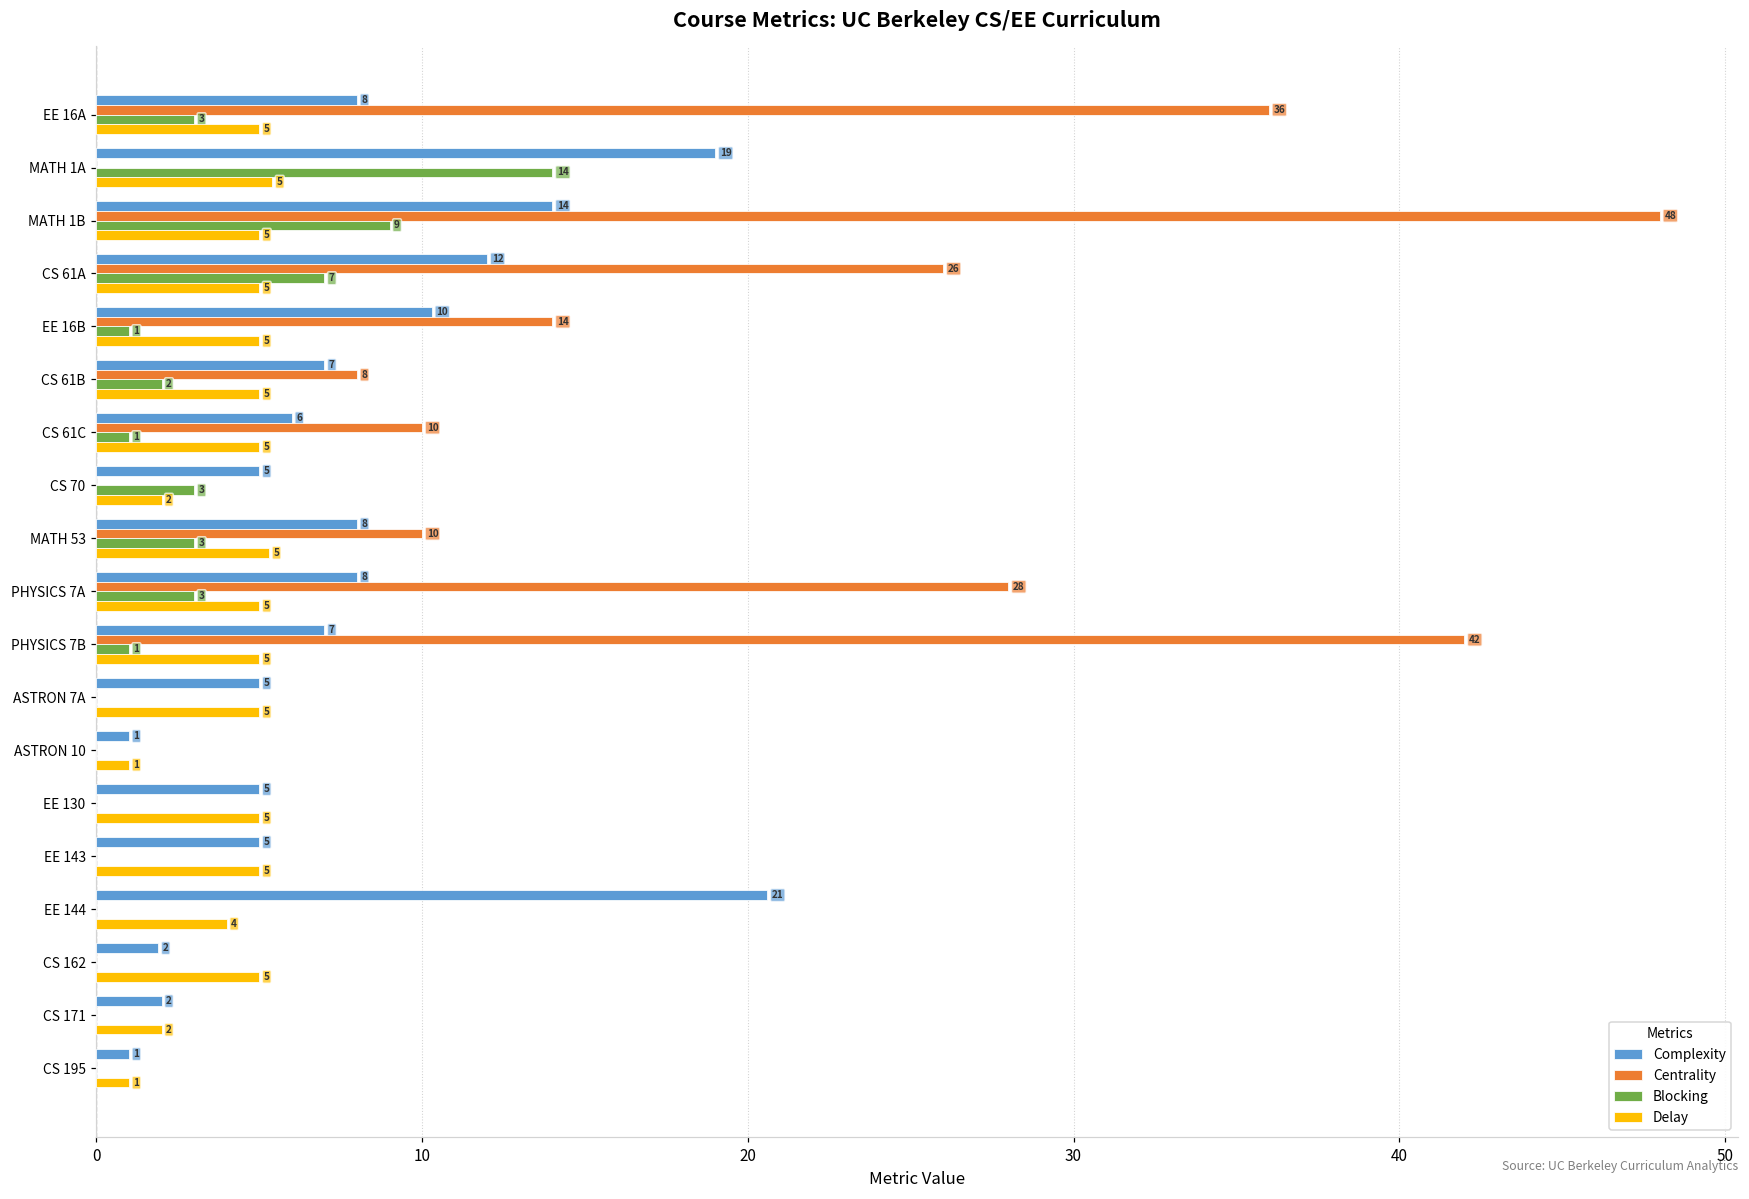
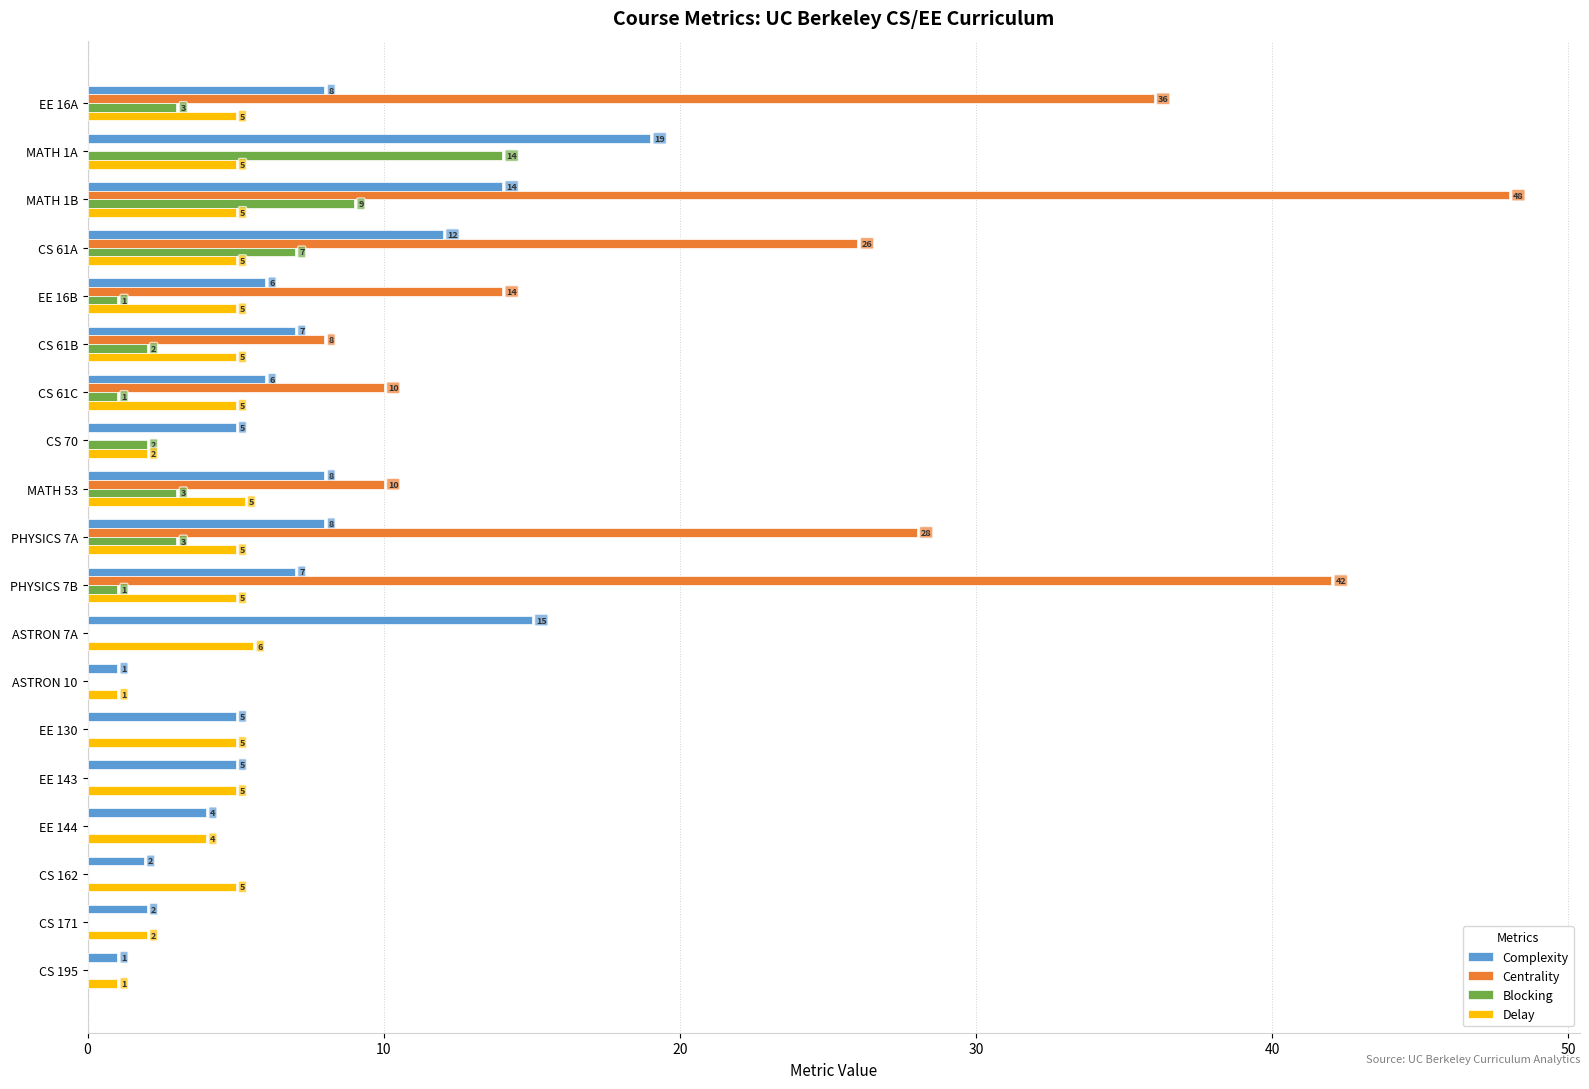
Delay, MATH 1A: 5.4 -> 5.0
Complexity, EE 16B: 10 -> 6
Blocking, CS 70: 3 -> 2
Complexity, ASTRON 7A: 5 -> 15
Delay, ASTRON 7A: 5 -> 6
Complexity, EE 144: 21 -> 4
